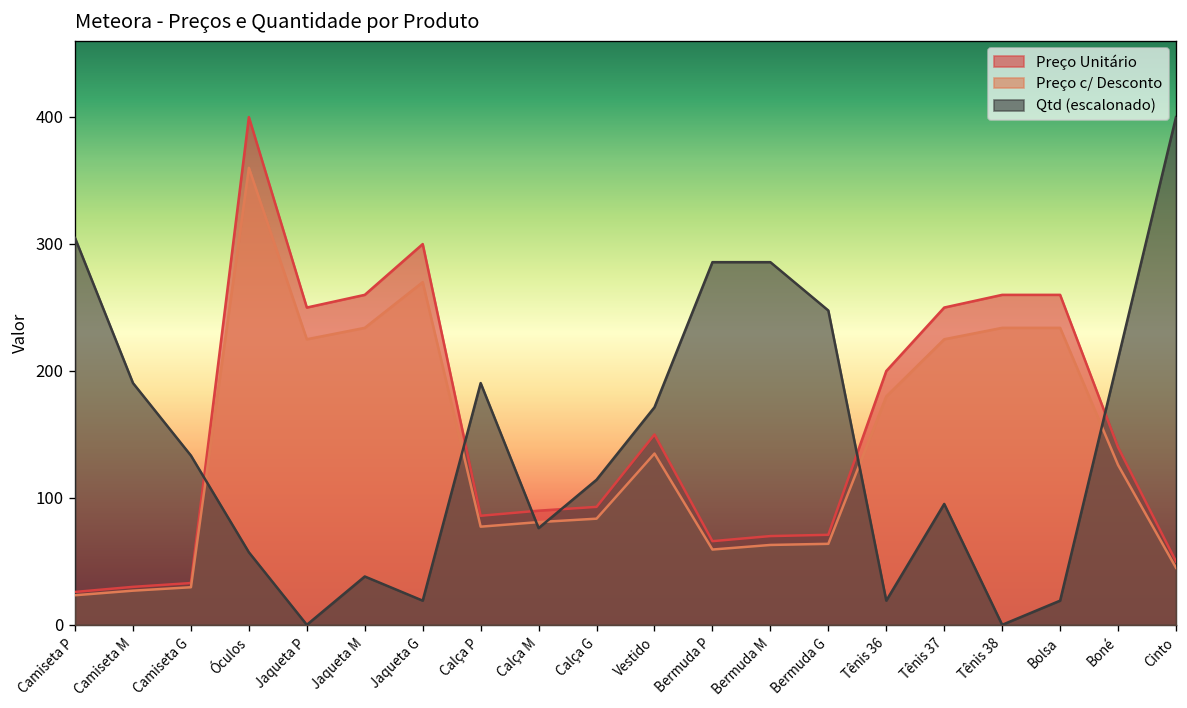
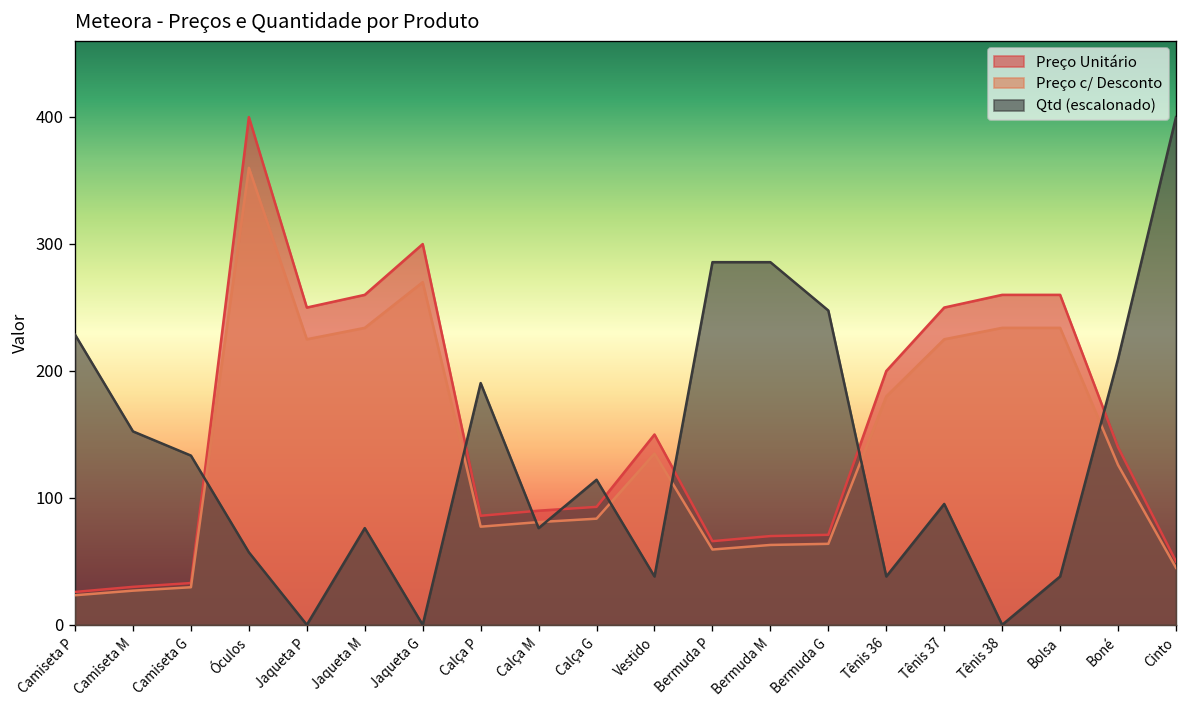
Qtd (escalonado), Camiseta P: 305 -> 229
Qtd (escalonado), Camiseta M: 190 -> 152
Qtd (escalonado), Jaqueta M: 38 -> 76
Qtd (escalonado), Jaqueta G: 19 -> 0
Qtd (escalonado), Vestido: 171 -> 38
Qtd (escalonado), Tênis 36: 19 -> 38
Qtd (escalonado), Bolsa: 19 -> 38
